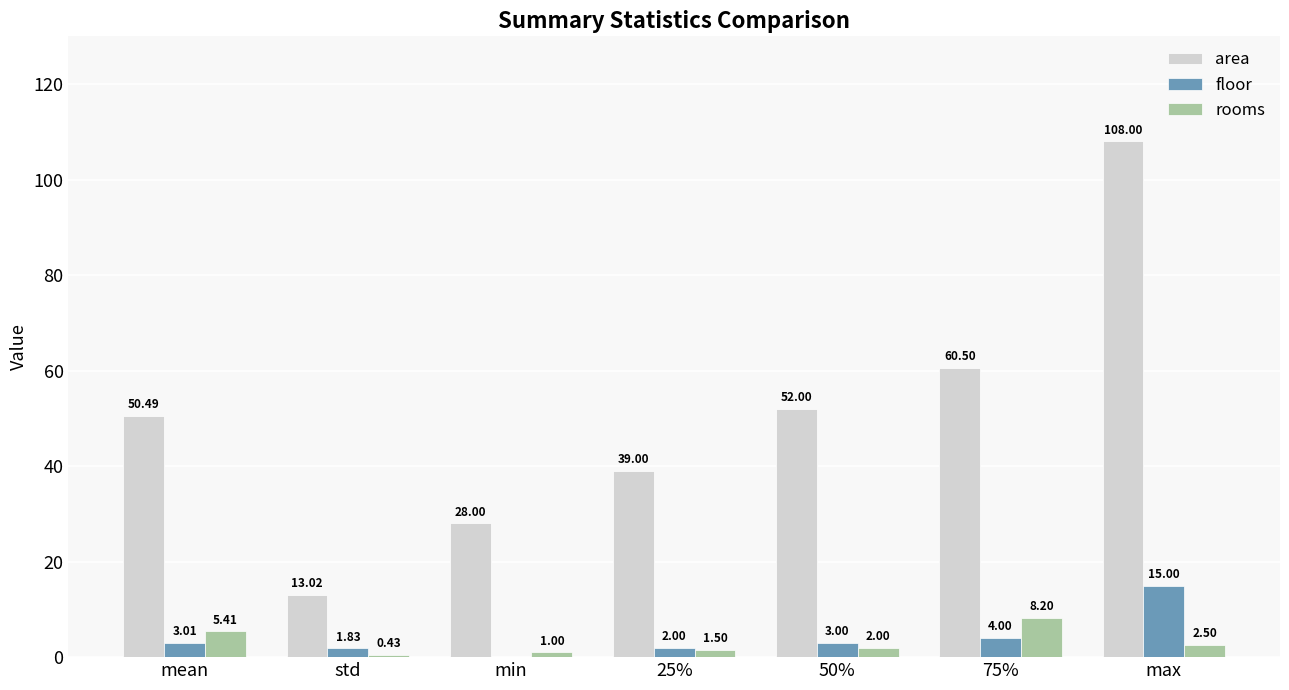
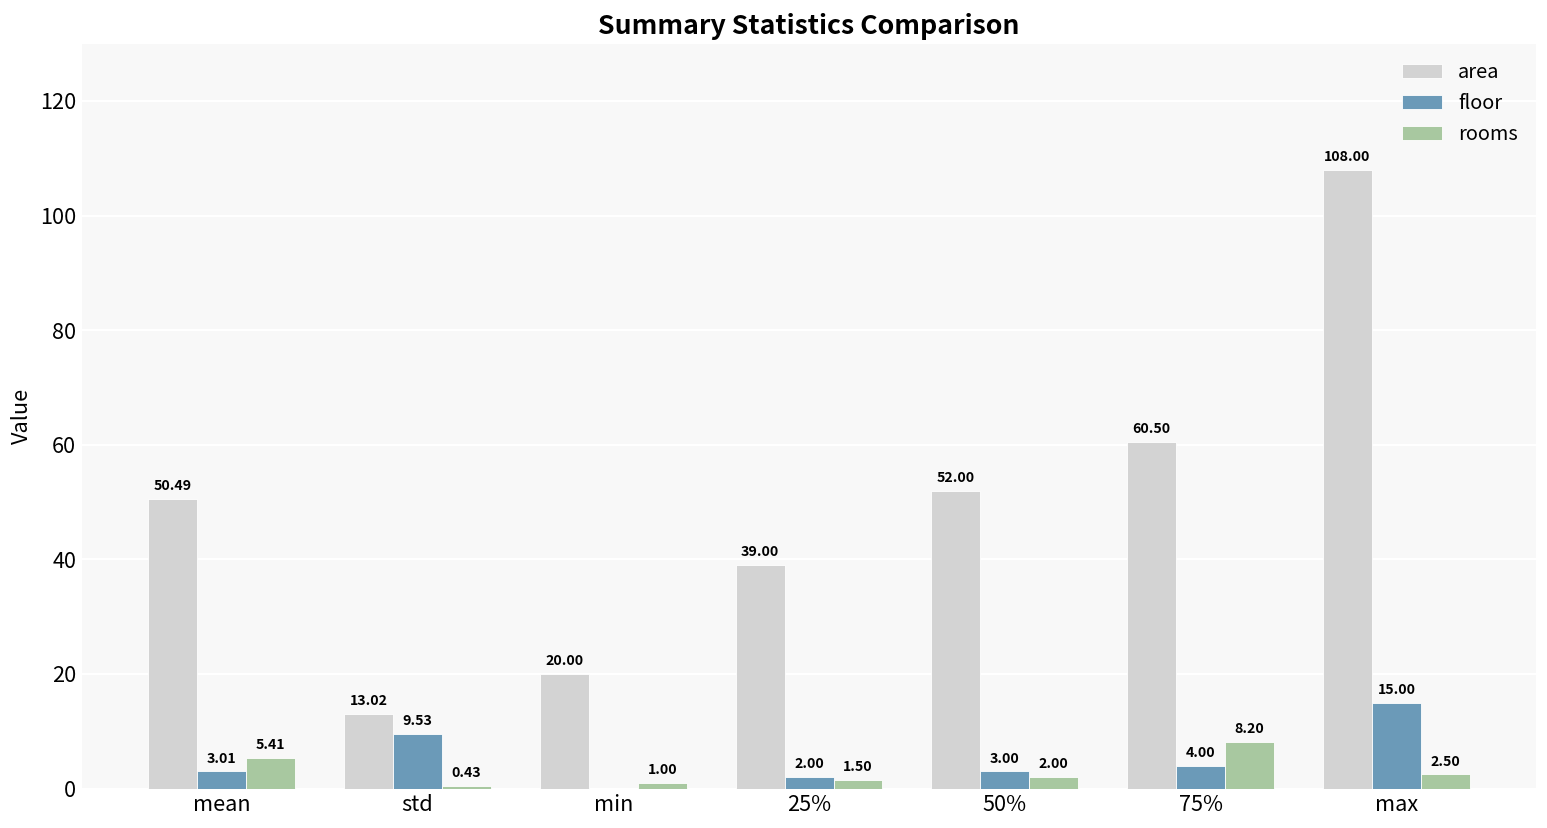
floor, std: 1.83 -> 9.53
area, min: 28.00 -> 20.00
